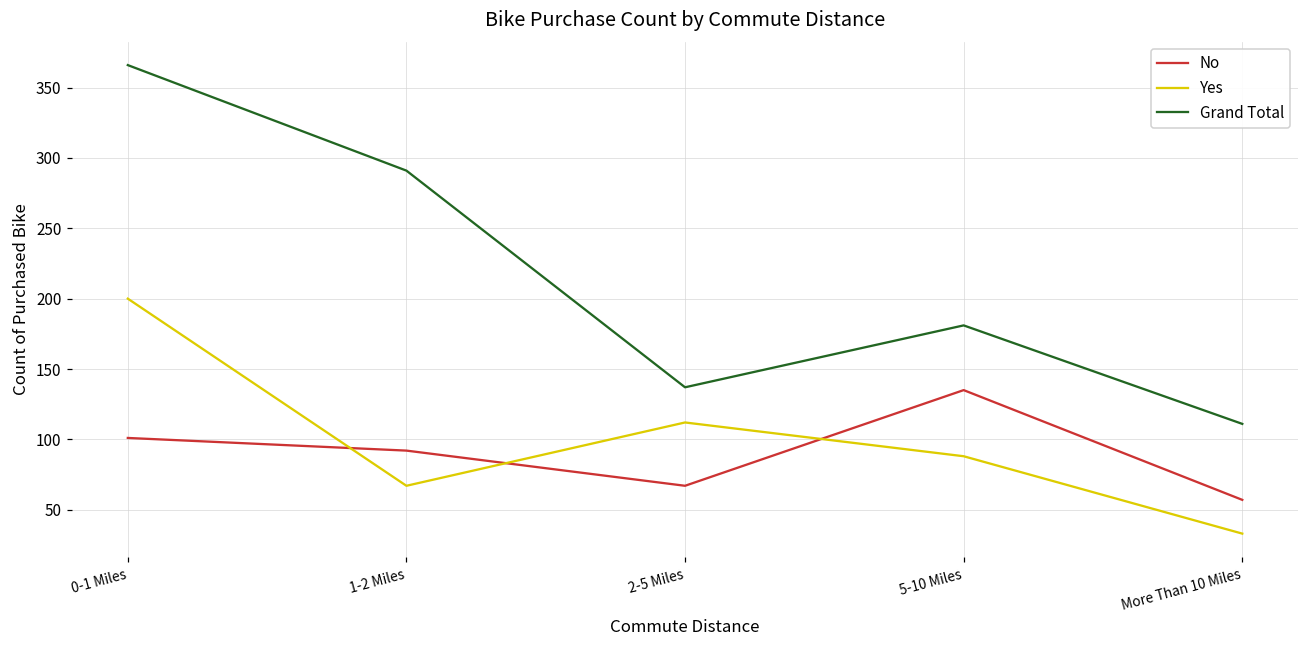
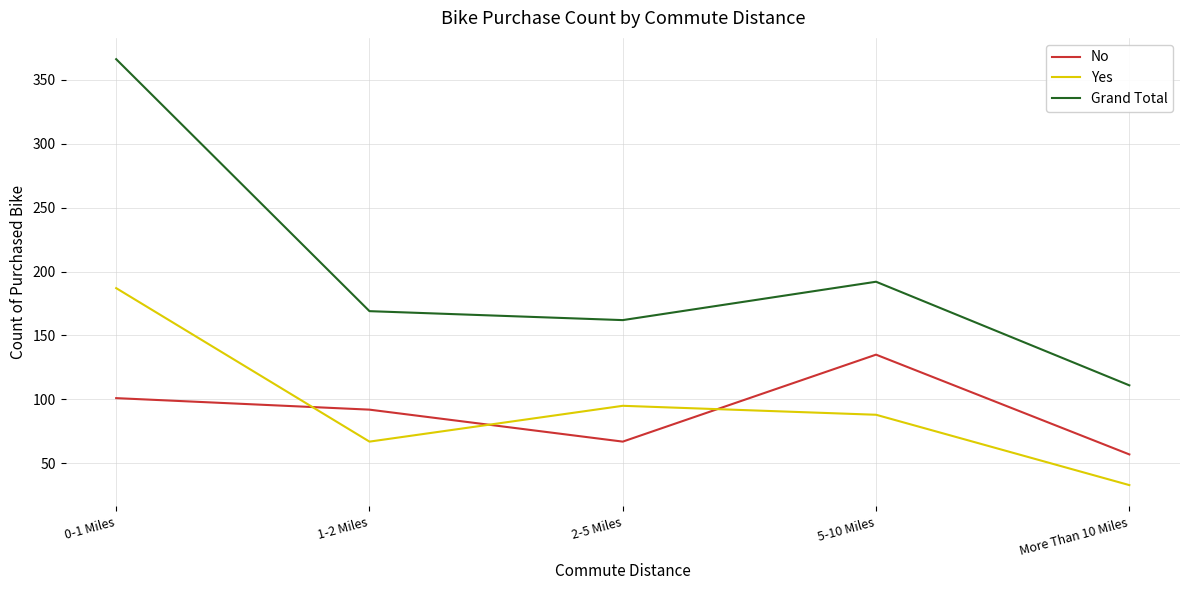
Yes, 0-1 Miles: 200 -> 187
Grand Total, 1-2 Miles: 291 -> 169
Yes, 2-5 Miles: 112 -> 95
Grand Total, 2-5 Miles: 137 -> 162
Grand Total, 5-10 Miles: 181 -> 192
